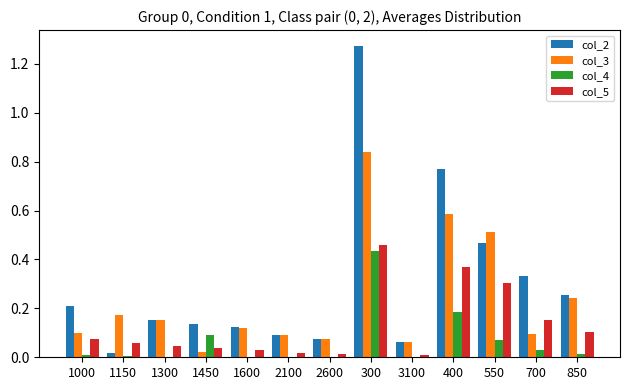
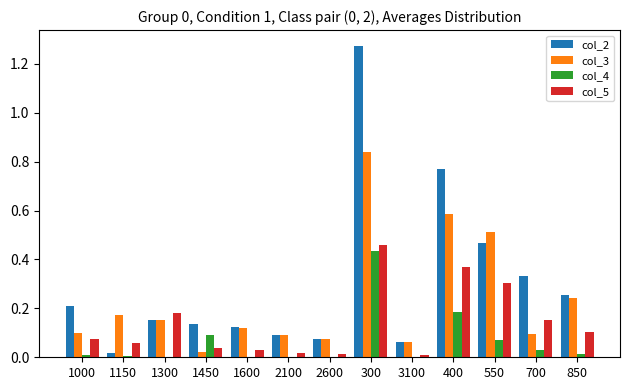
col_5, 1300: 0.05 -> 0.18
